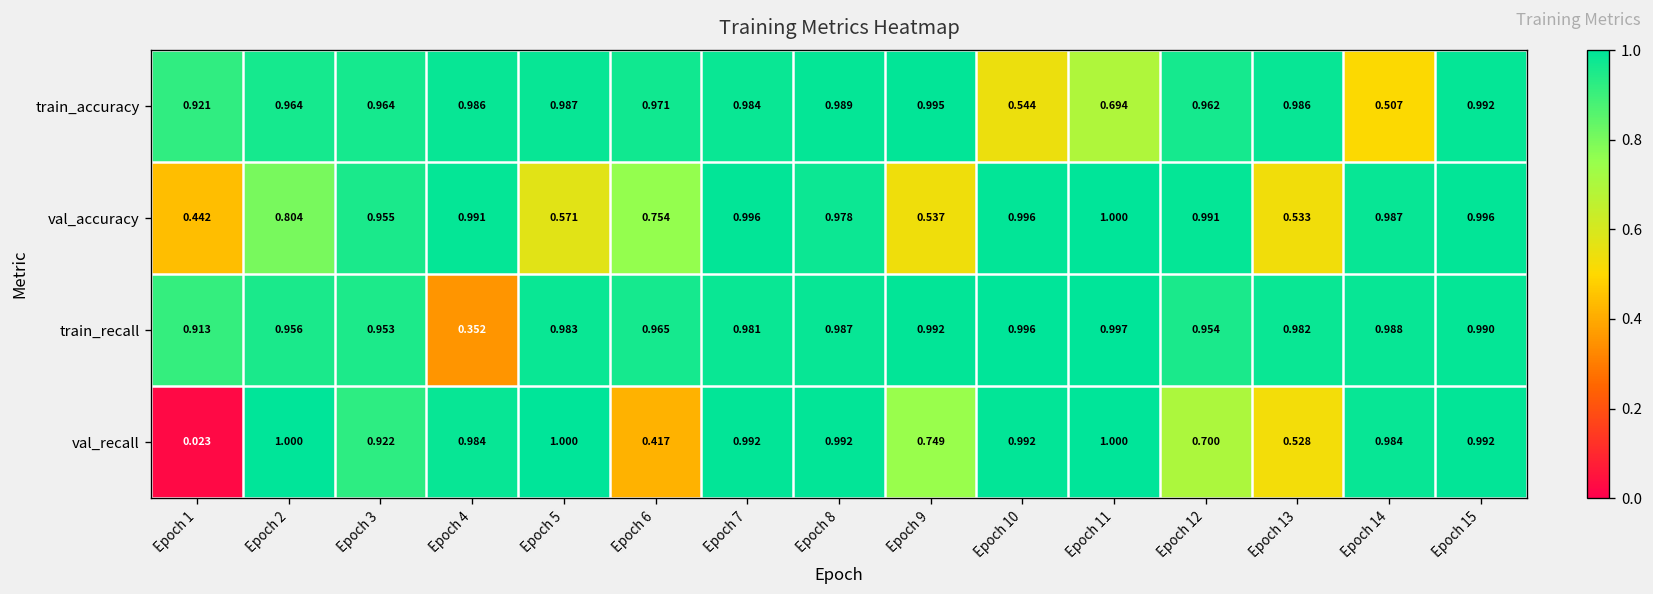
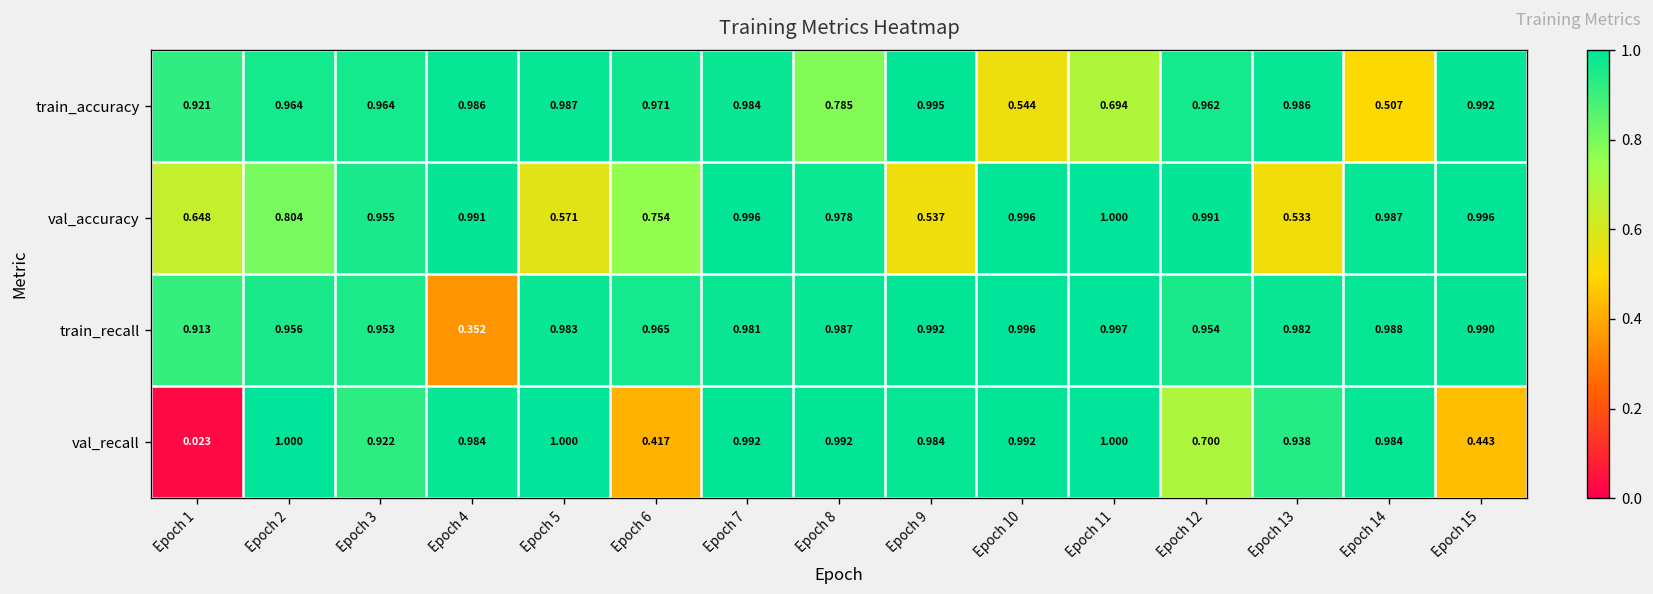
train_accuracy, Epoch 8: 0.989 -> 0.785
val_accuracy, Epoch 1: 0.442 -> 0.648
val_recall, Epoch 9: 0.749 -> 0.984
val_recall, Epoch 13: 0.528 -> 0.938
val_recall, Epoch 15: 0.992 -> 0.443
